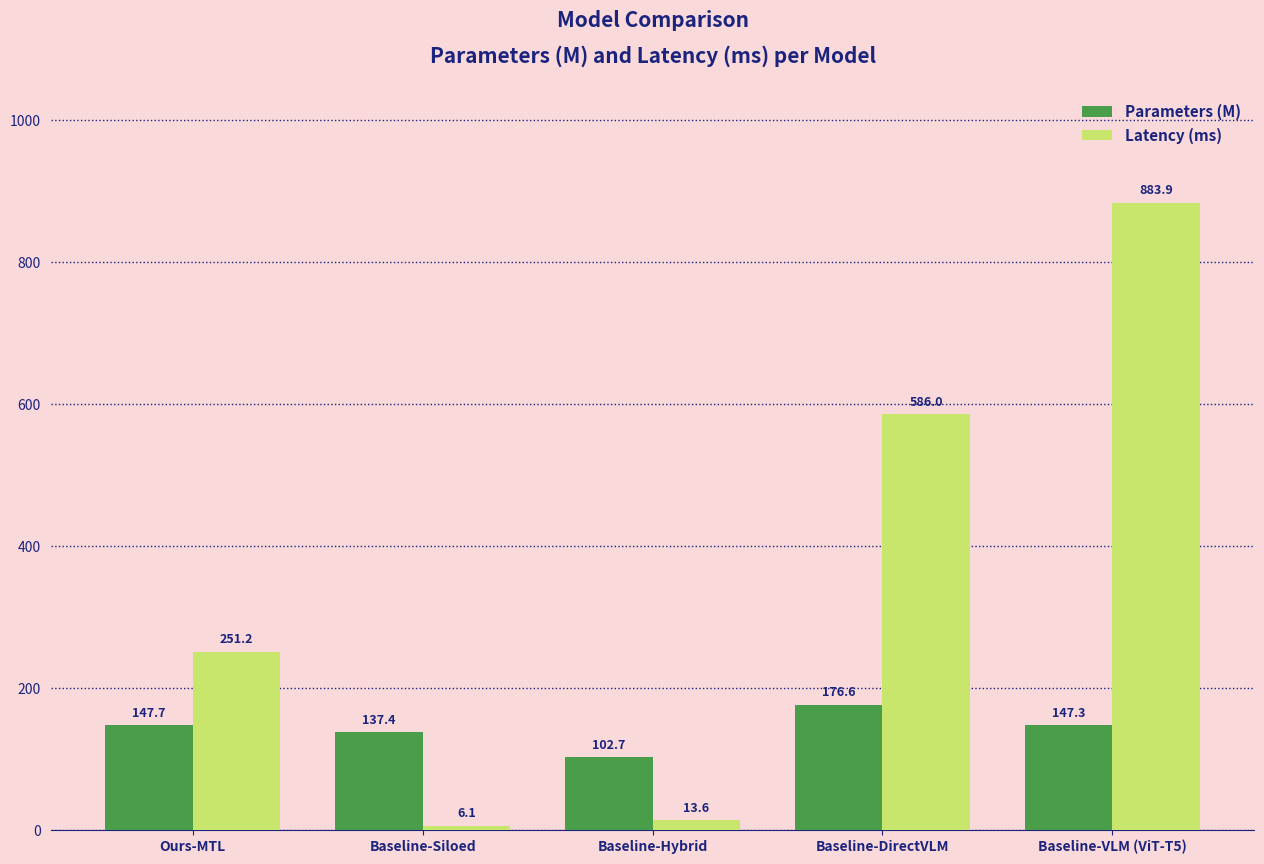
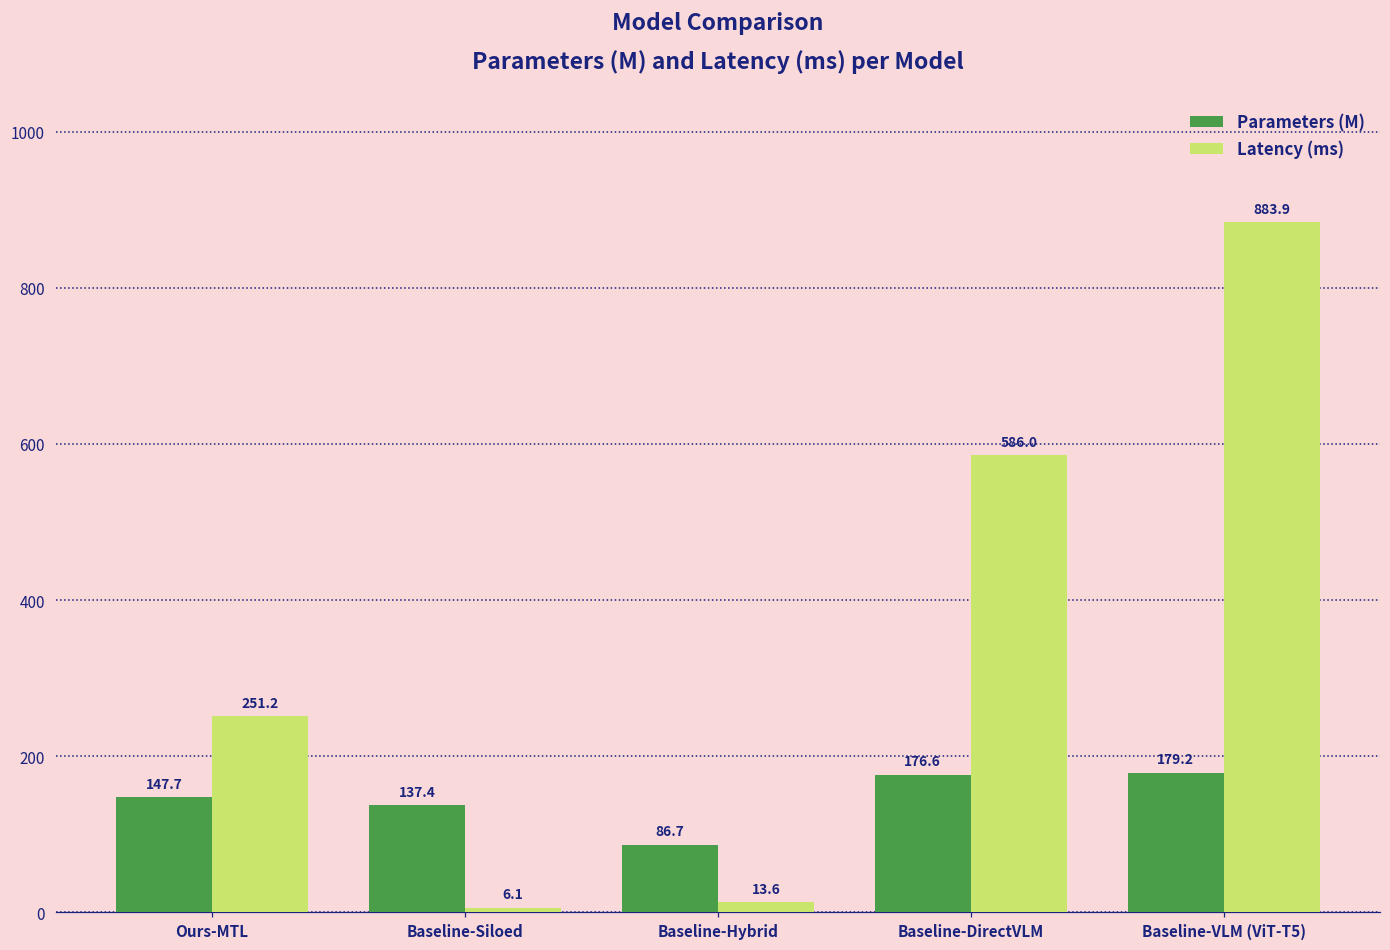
Parameters (M), Baseline-Hybrid: 102.7 -> 86.7
Parameters (M), Baseline-VLM (ViT-T5): 147.3 -> 179.2
